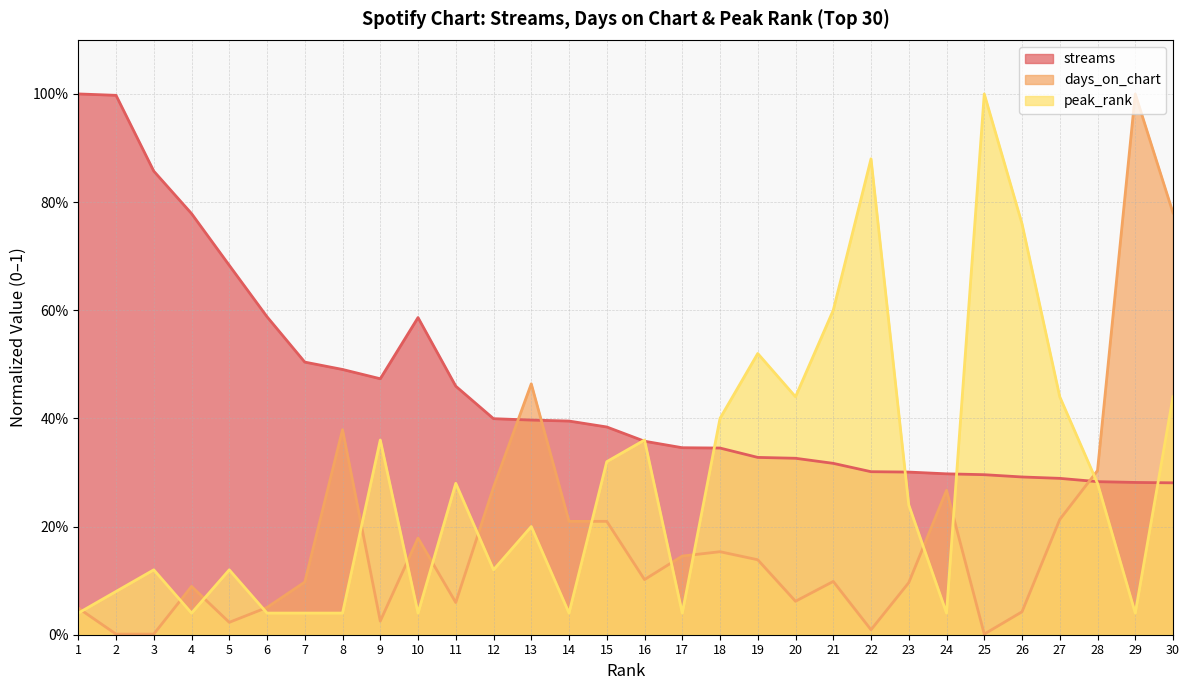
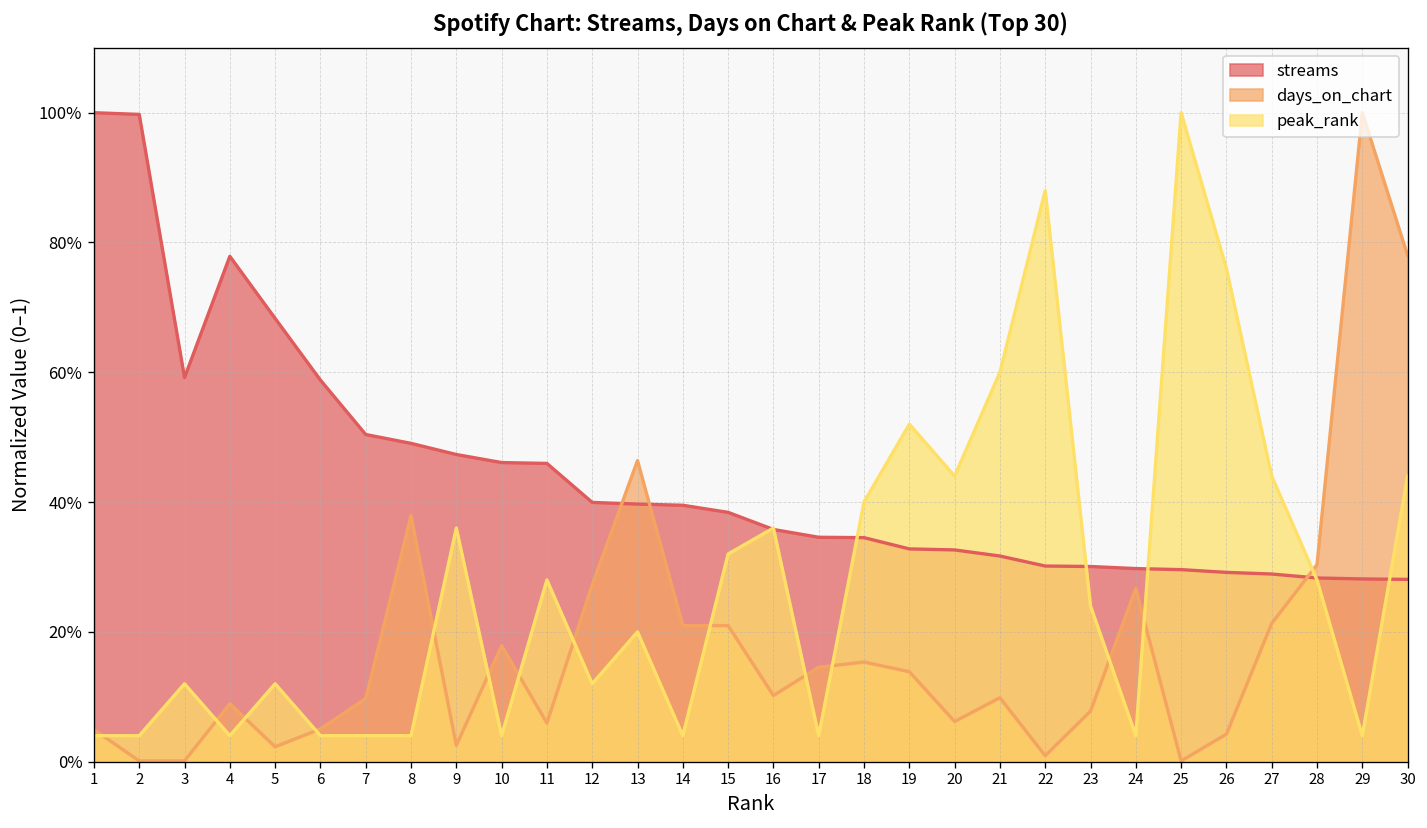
peak_rank, 2: 8% -> 4%
streams, 3: 86% -> 59%
streams, 10: 59% -> 46%
days_on_chart, 23: 10% -> 8%
